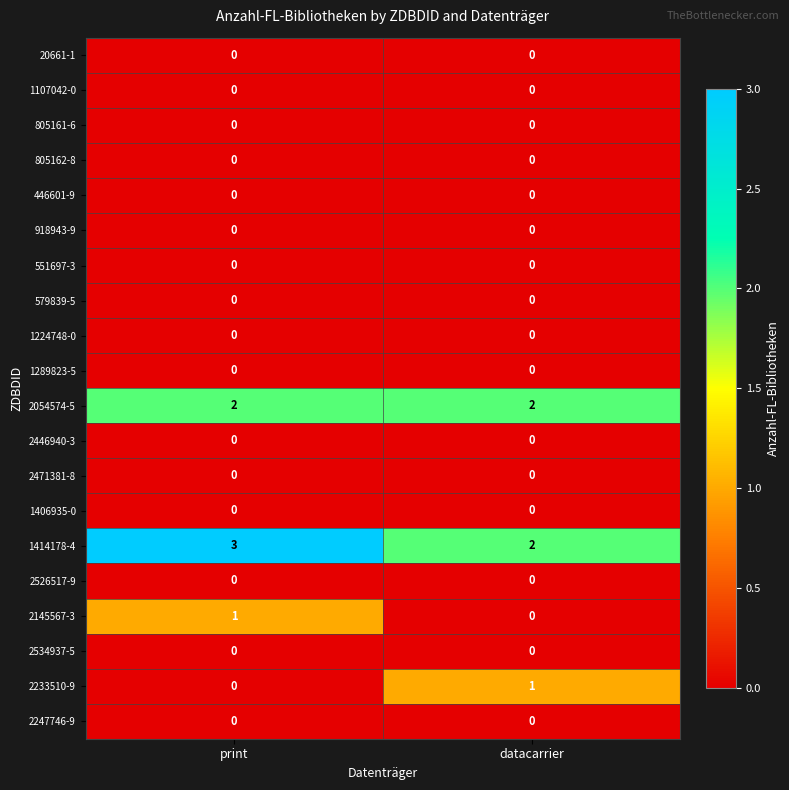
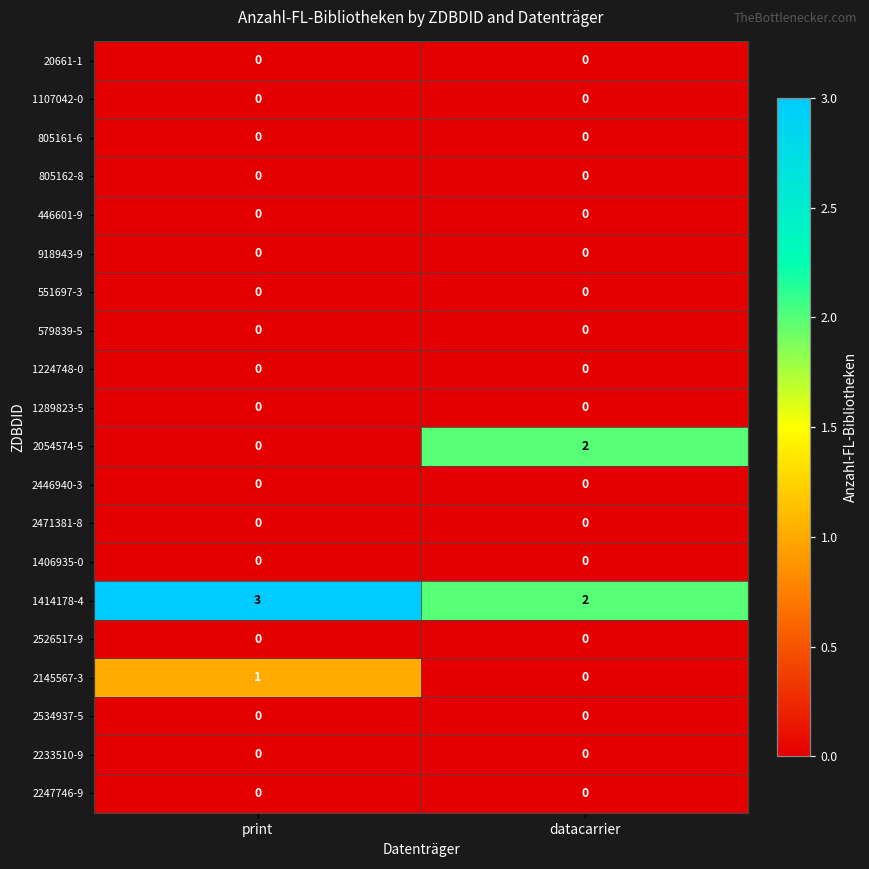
2054574-5, print: 2 -> 0
2233510-9, datacarrier: 1 -> 0
